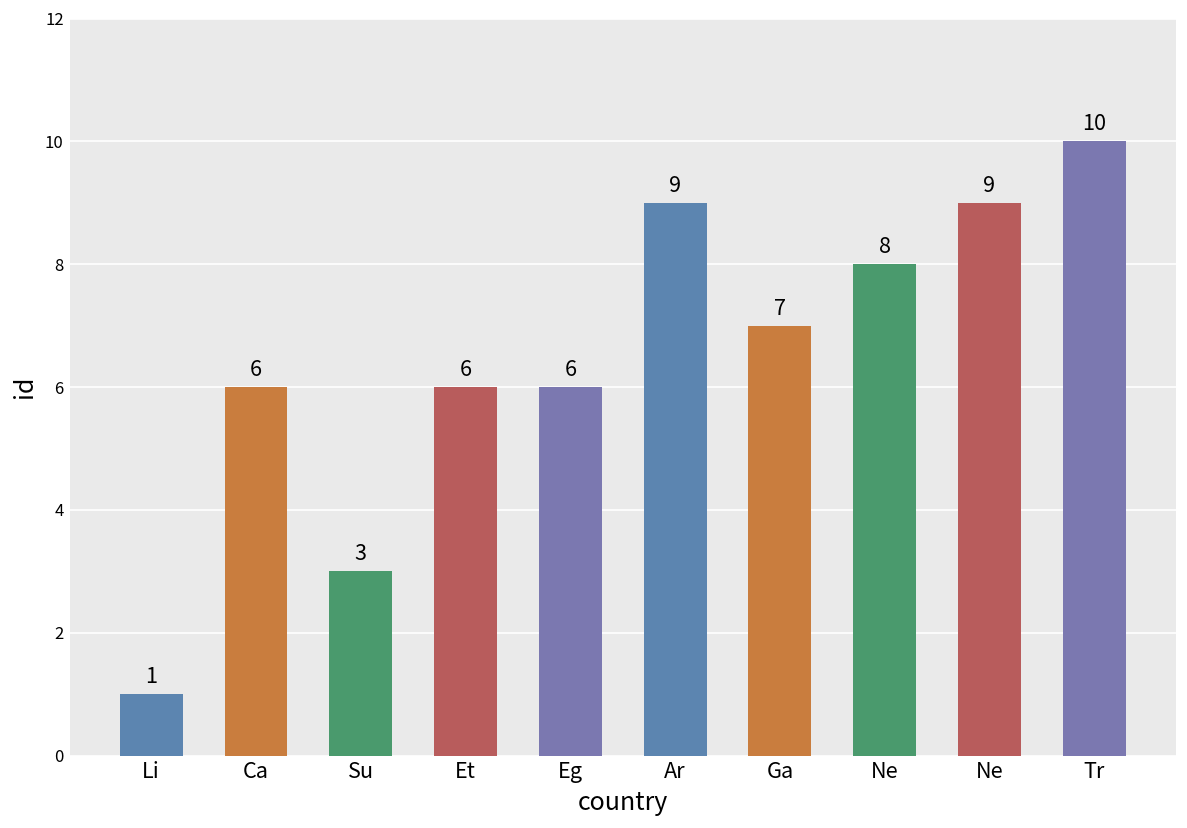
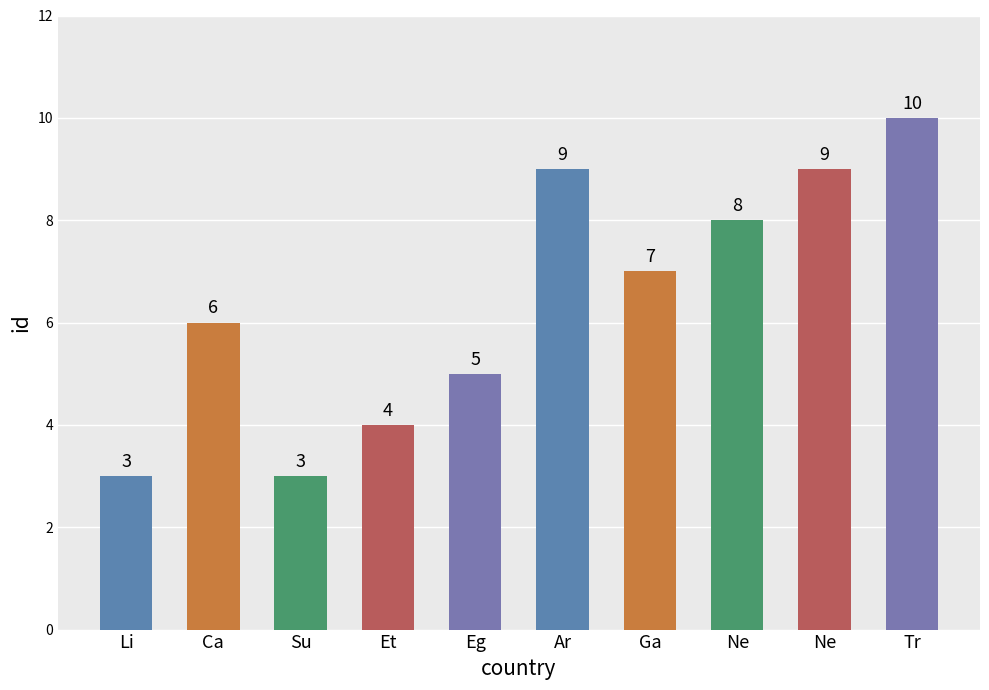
Li: 1 -> 3
Et: 6 -> 4
Eg: 6 -> 5
